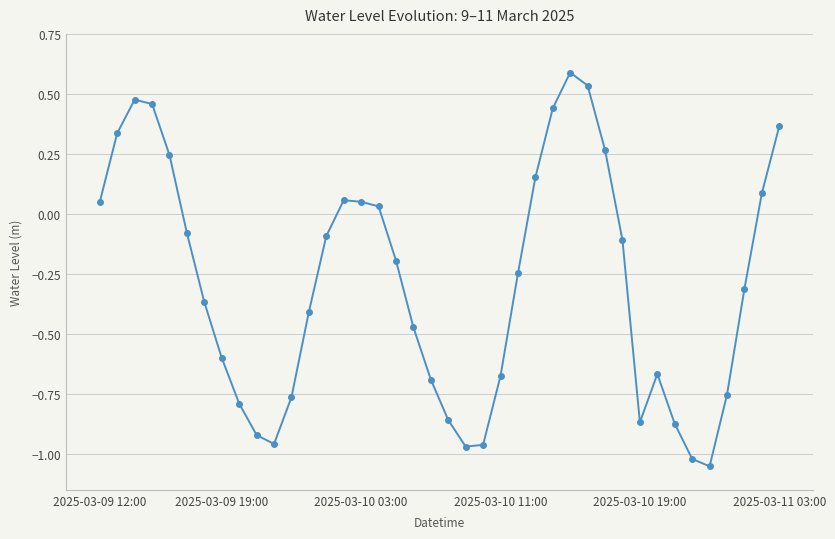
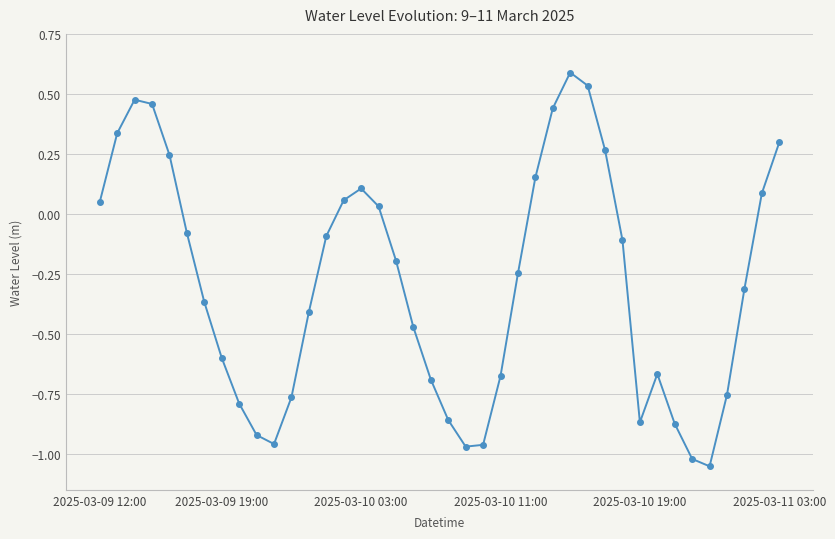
2025-03-10 03:00: 0.05 -> 0.11
2025-03-11 03:00: 0.37 -> 0.30
